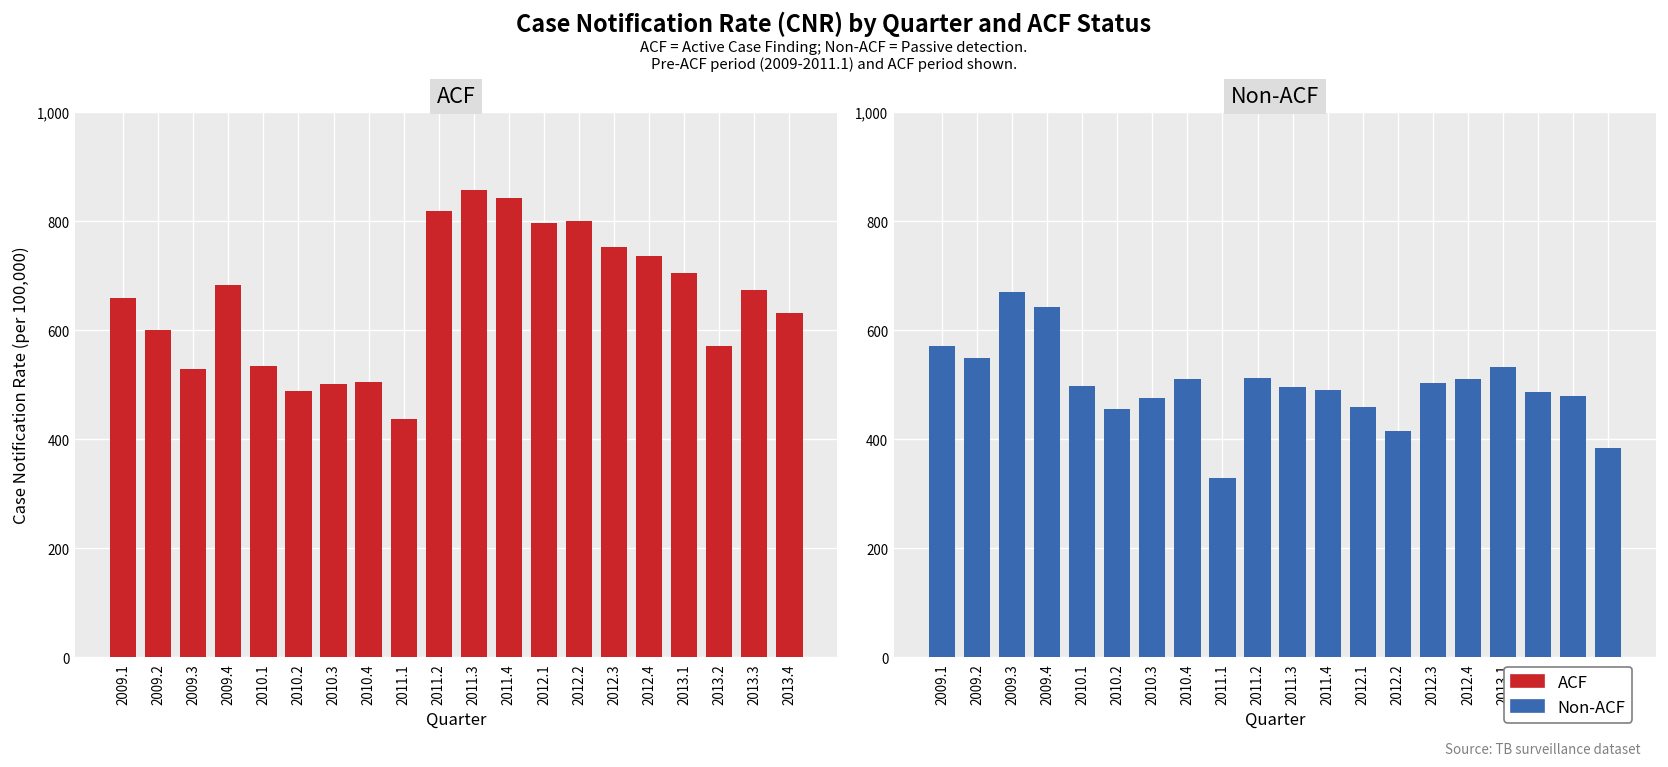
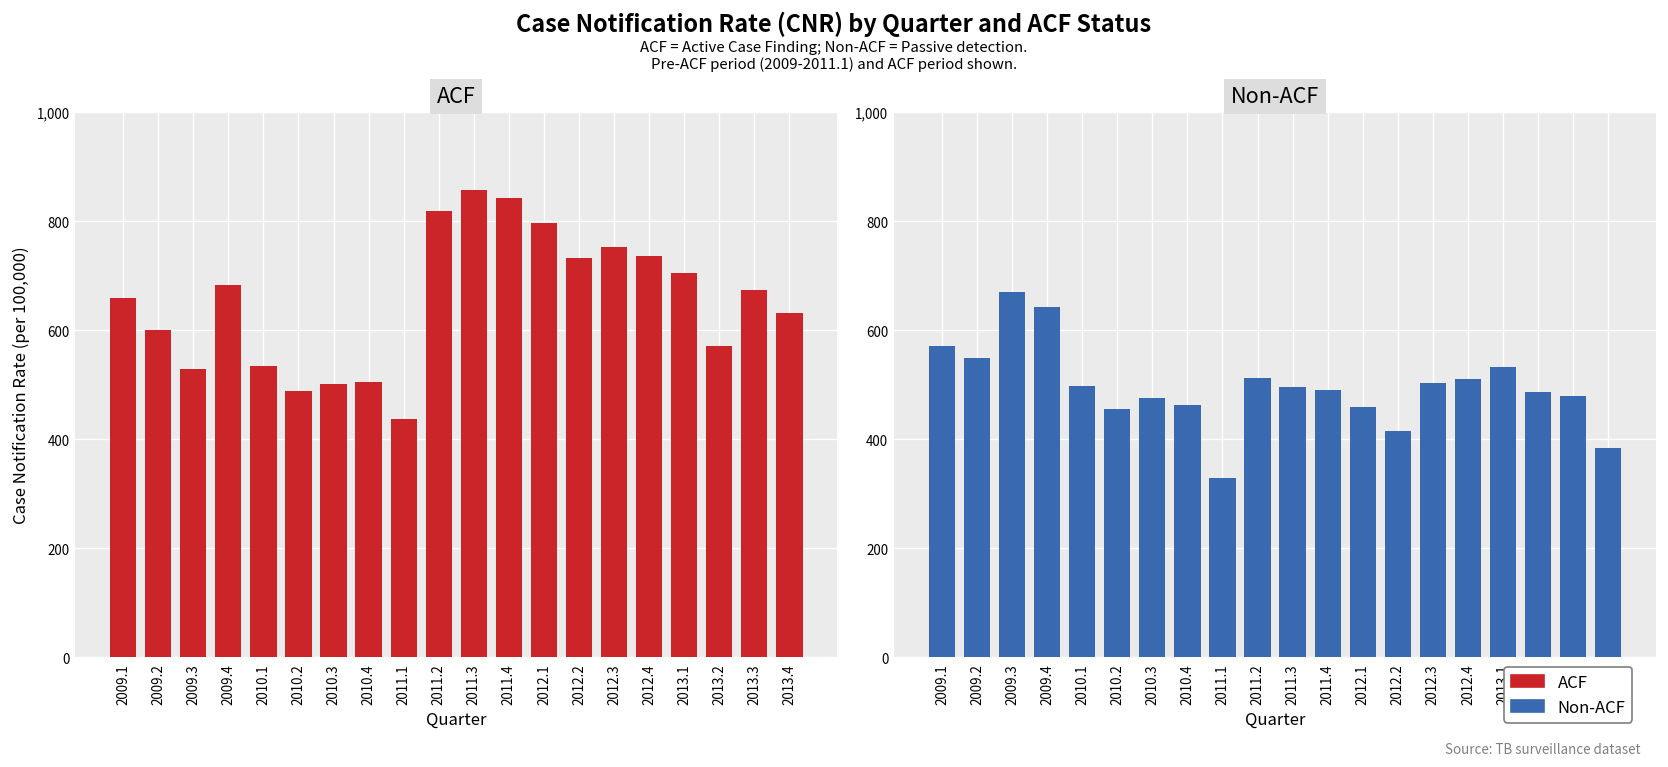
ACF, 2012.2: 800 -> 730
Non-ACF, 2010.4: 510 -> 460
